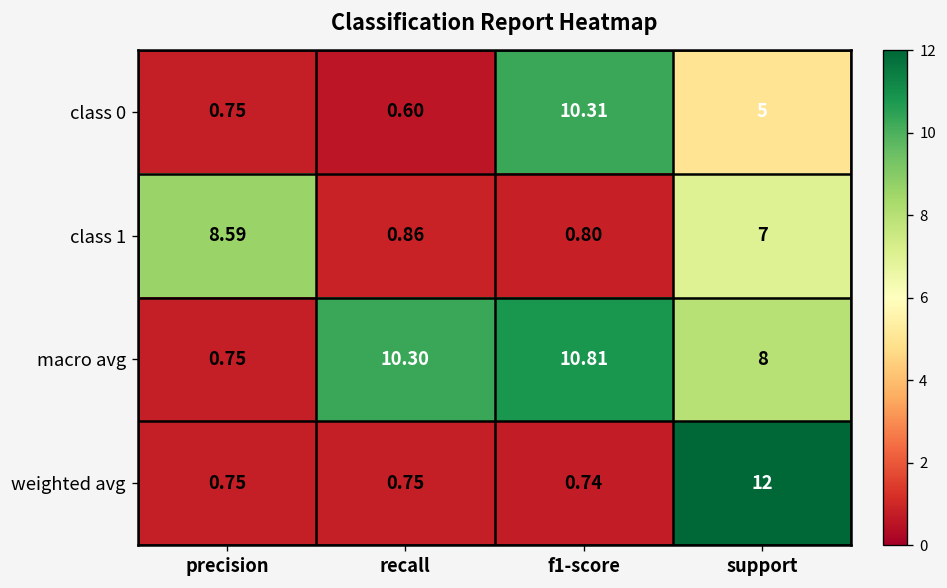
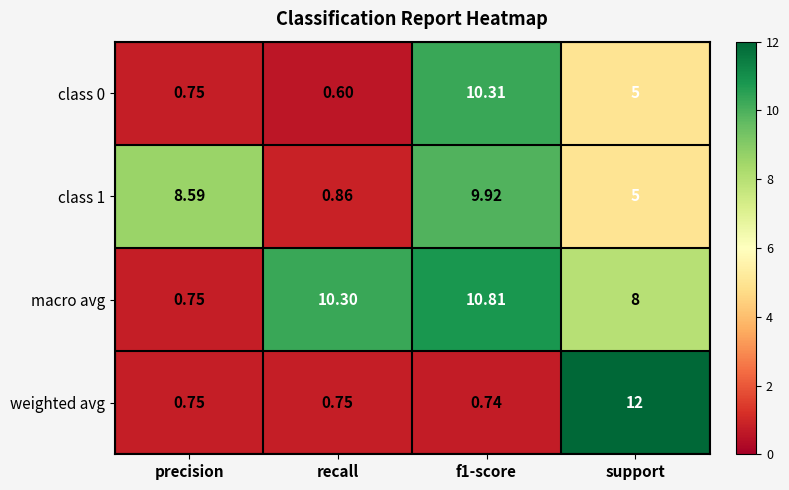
class 1, f1-score: 0.80 -> 9.92
class 1, support: 7 -> 5
